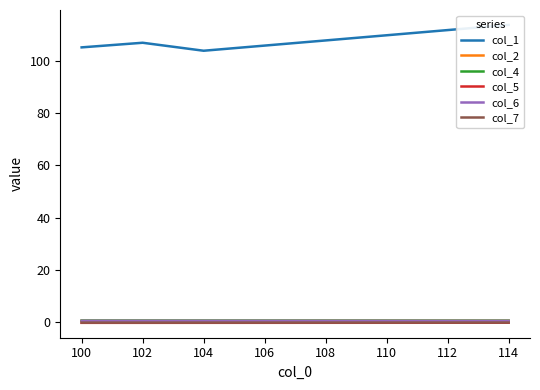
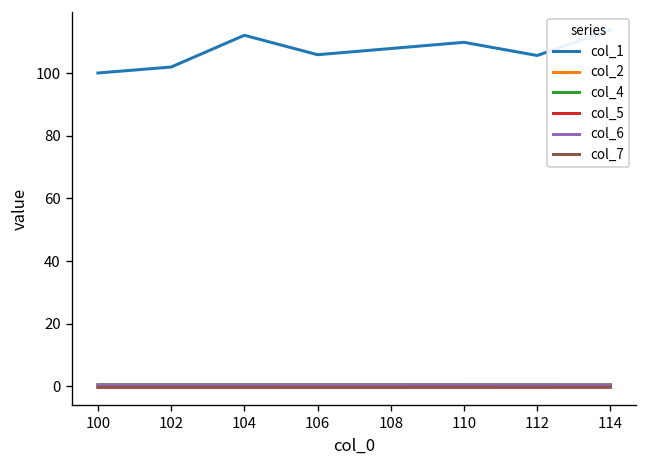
col_1, 100: 105 -> 100
col_1, 102: 107 -> 102
col_1, 104: 104 -> 112
col_1, 112: 112 -> 106
